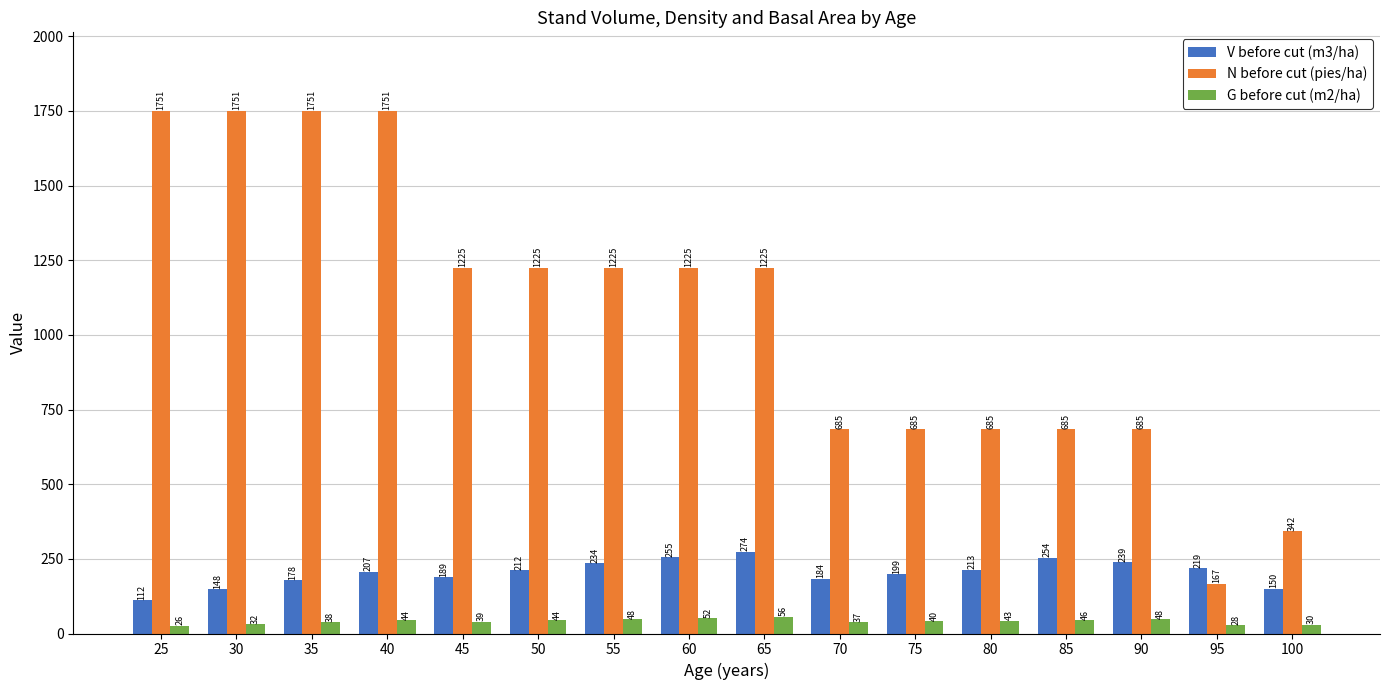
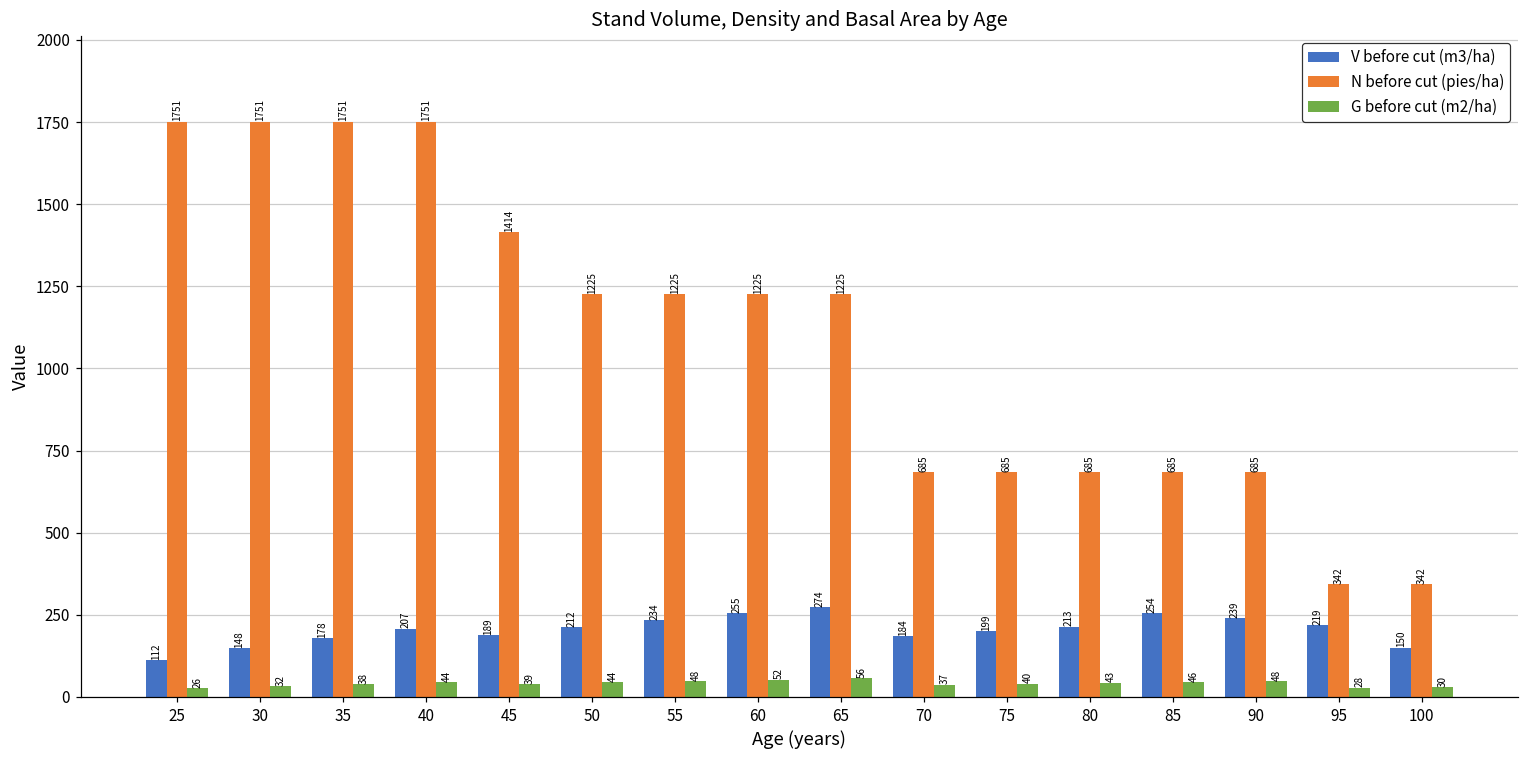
N before cut (pies/ha), 45: 1225 -> 1414
N before cut (pies/ha), 95: 167 -> 342
